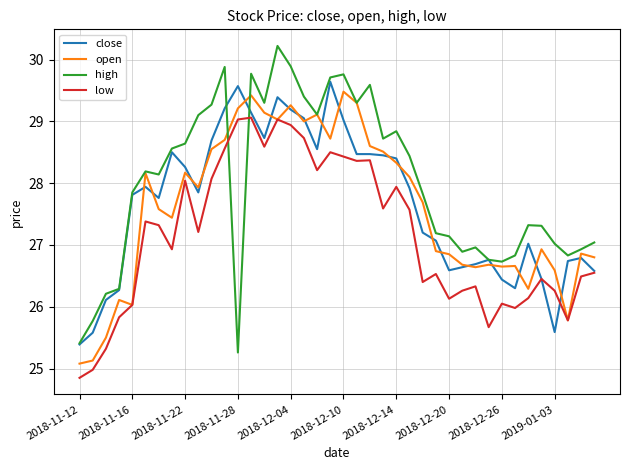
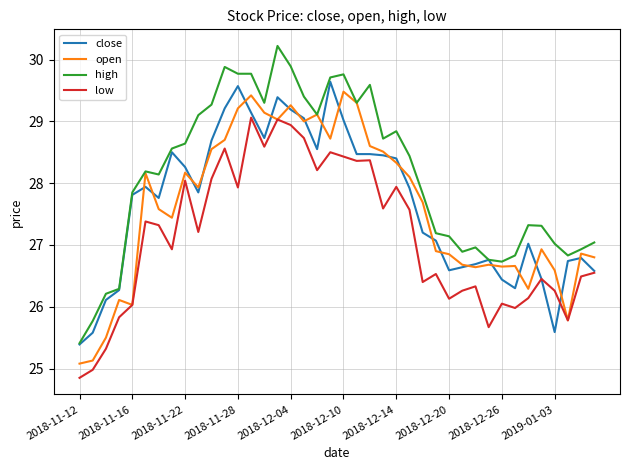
high, 2018-11-28: 25.3 -> 29.8
low, 2018-11-28: 29.0 -> 27.9
